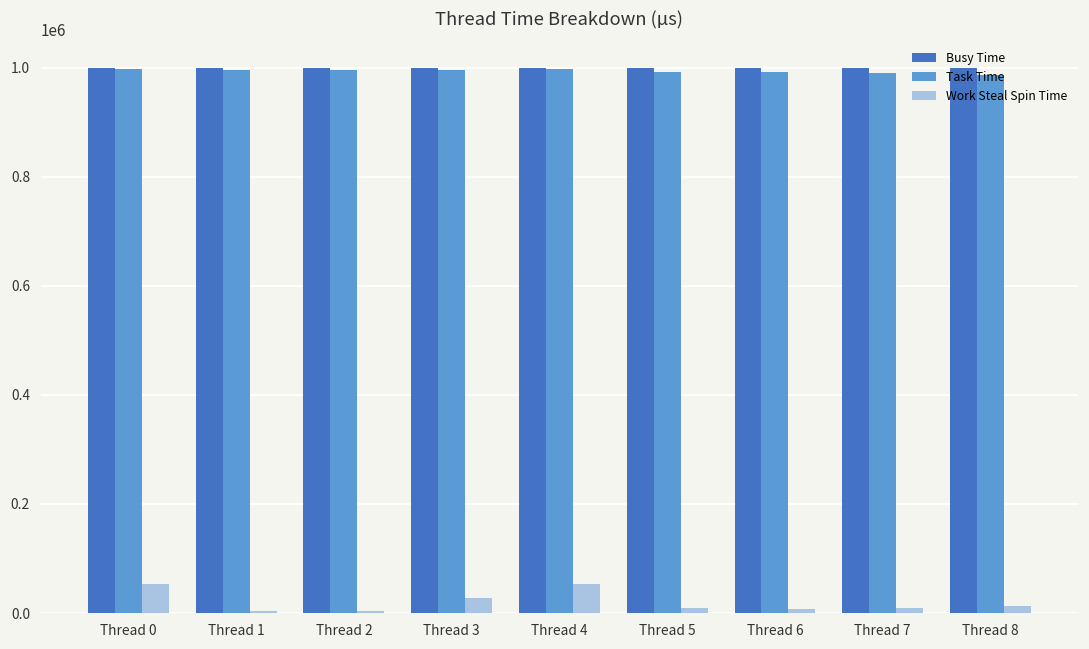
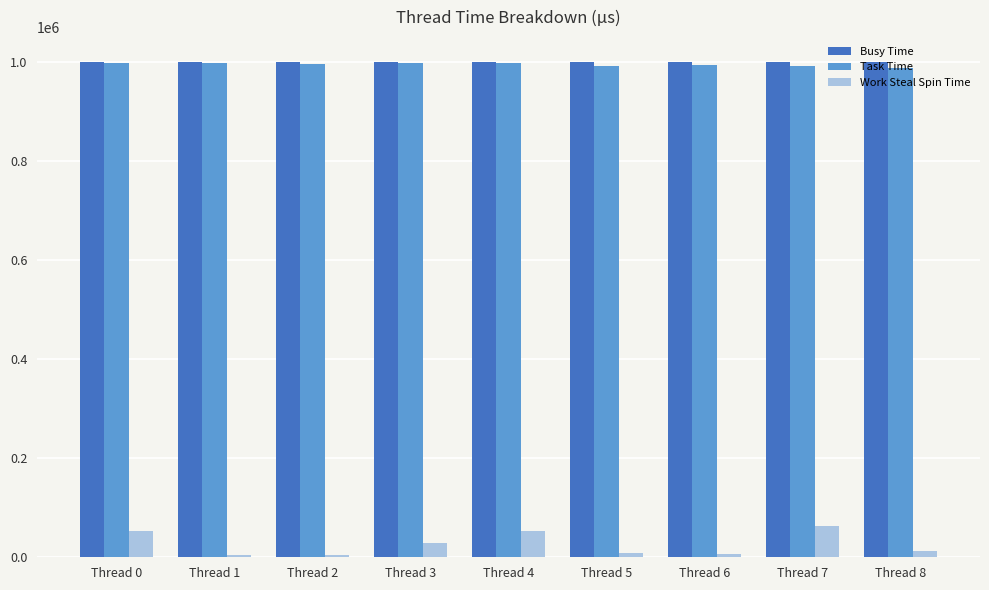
Work Steal Spin Time, Thread 7: 10000 -> 60000
